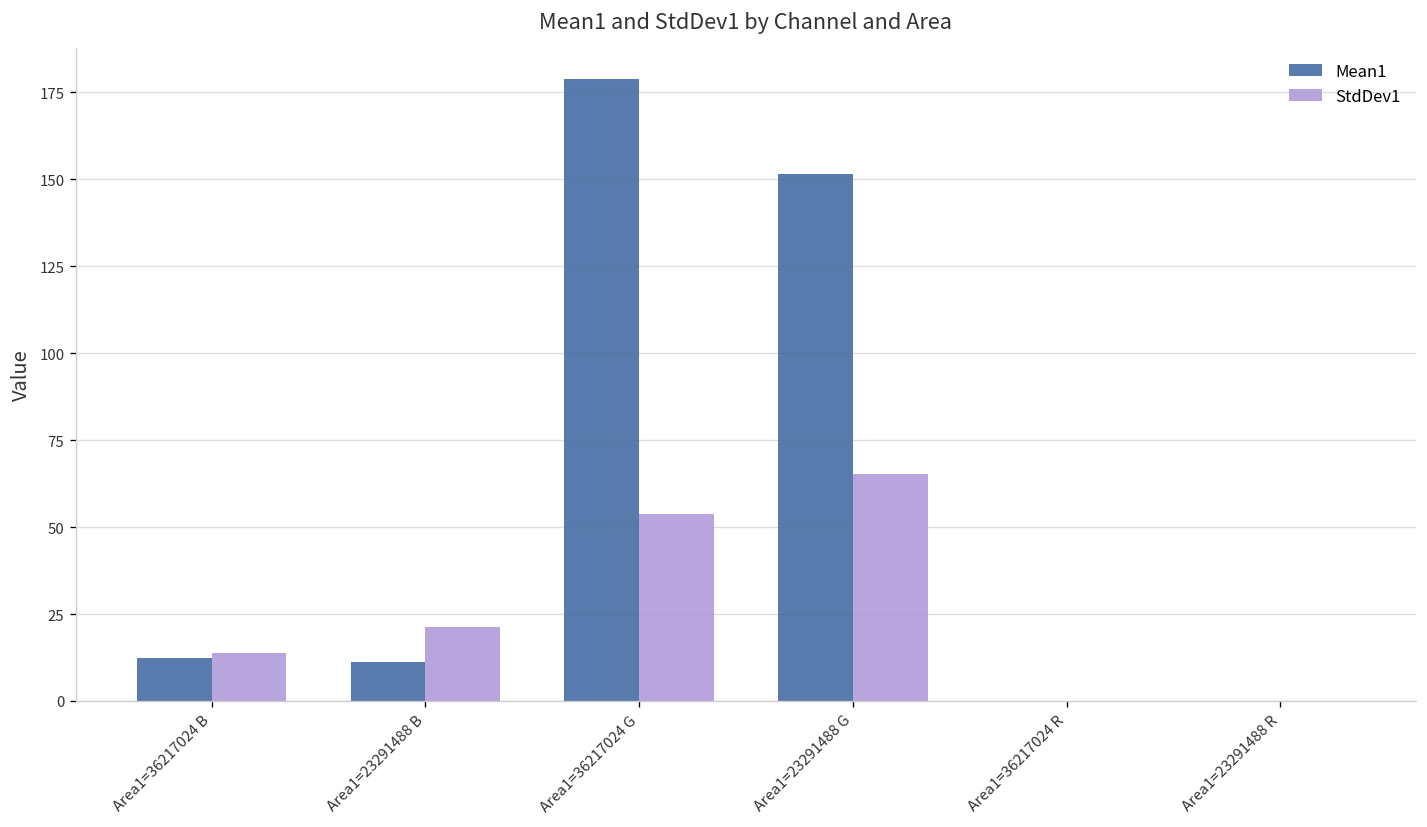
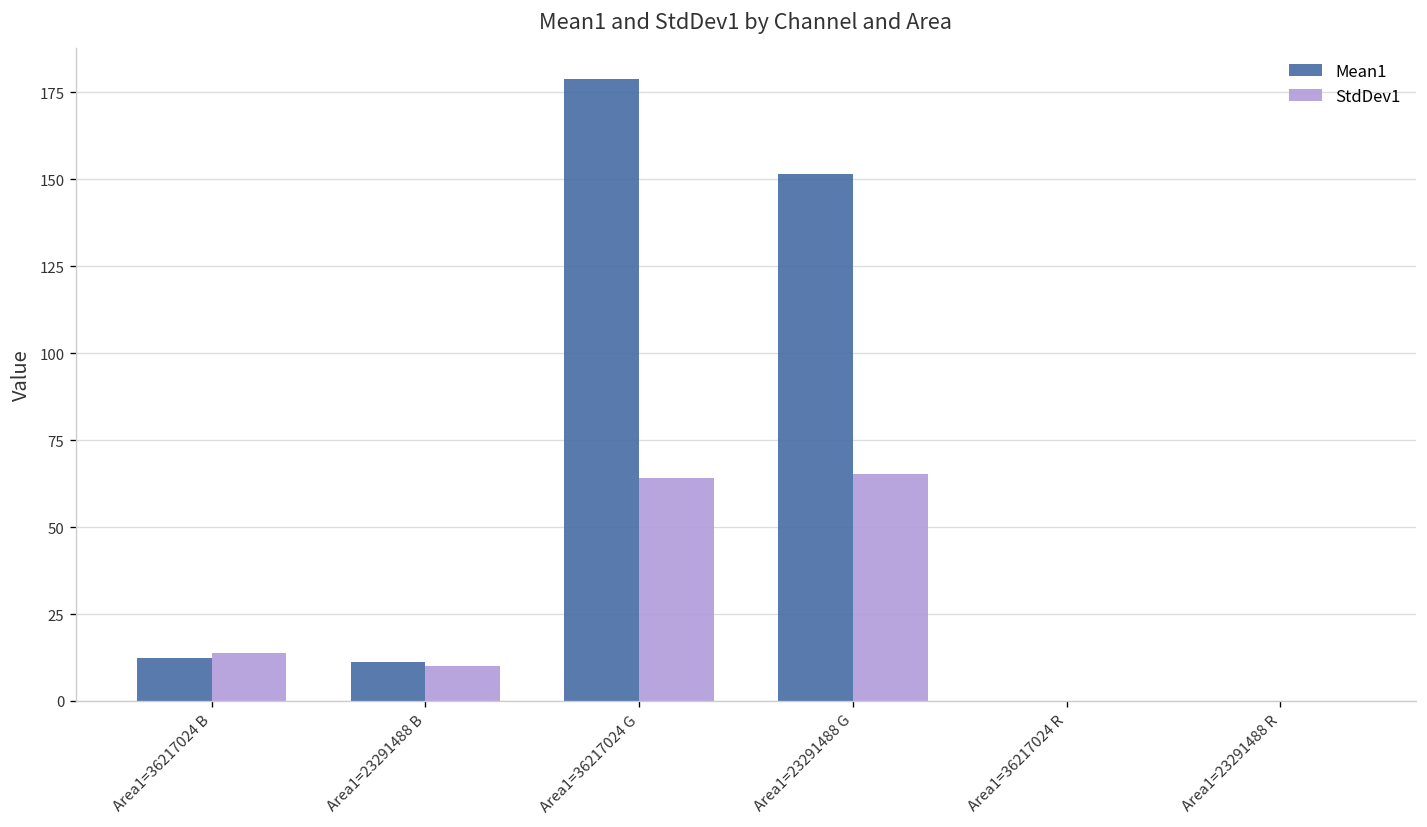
StdDev1, Area1=23291488 B: 21 -> 10
StdDev1, Area1=36217024 G: 54 -> 64
